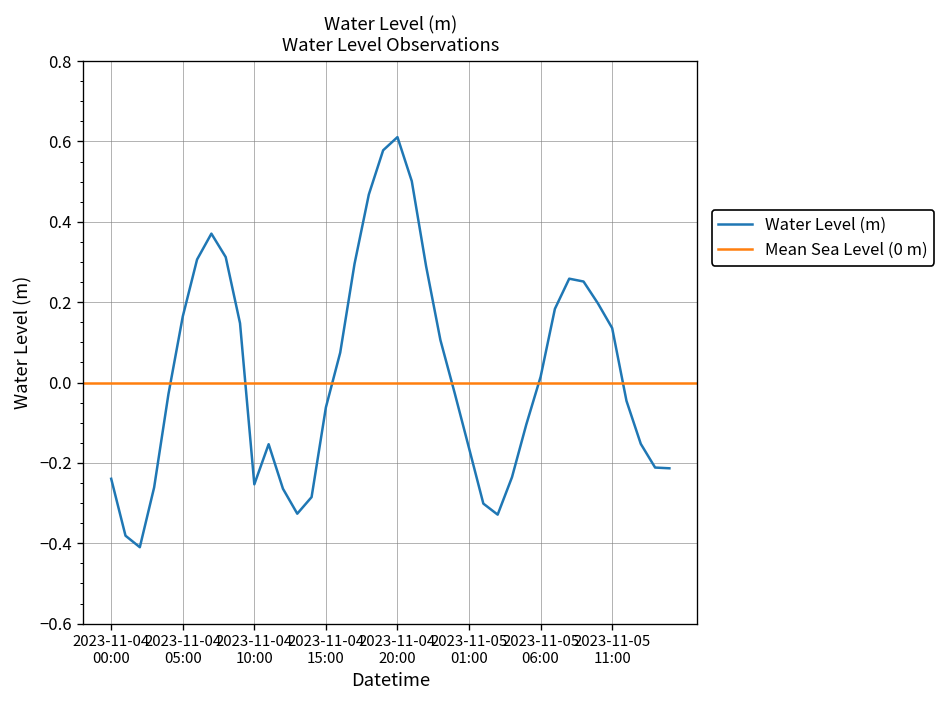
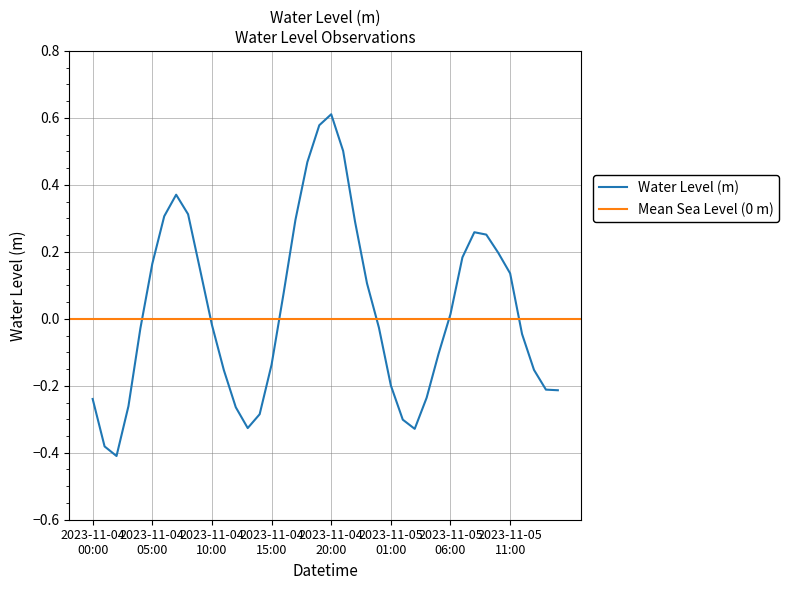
2023-11-04 10:00: -0.25 -> -0.02
2023-11-04 15:00: -0.06 -> -0.14
2023-11-05 01:00: -0.16 -> -0.20
